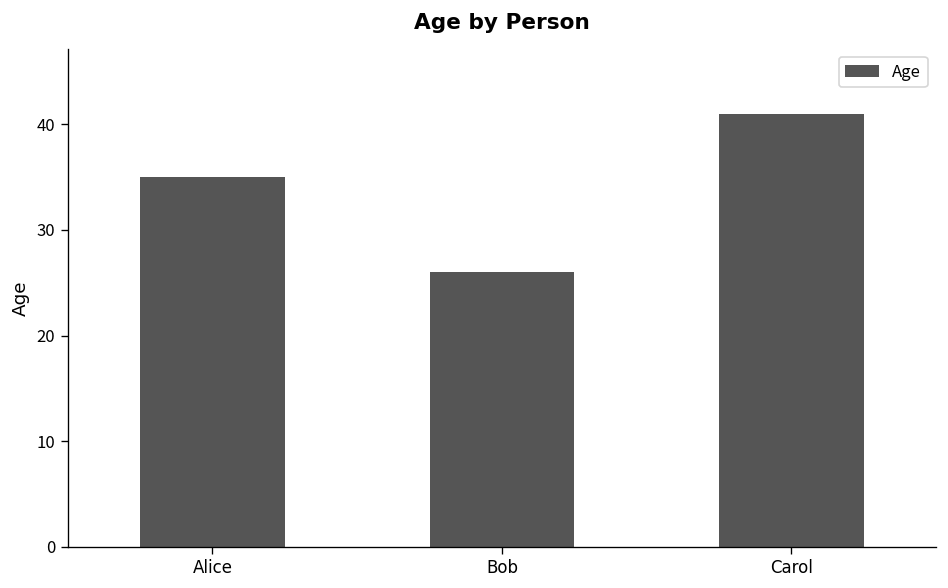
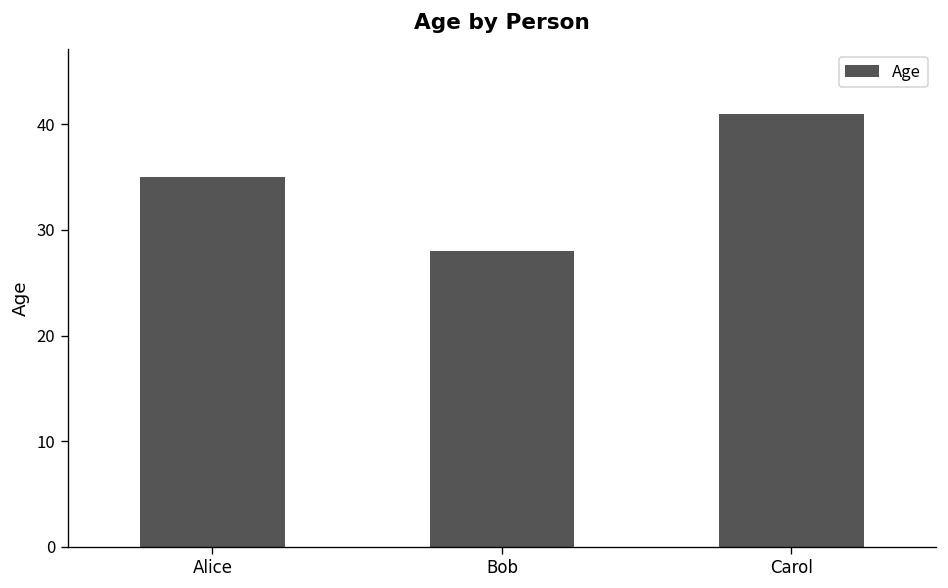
Bob: 26 -> 28
